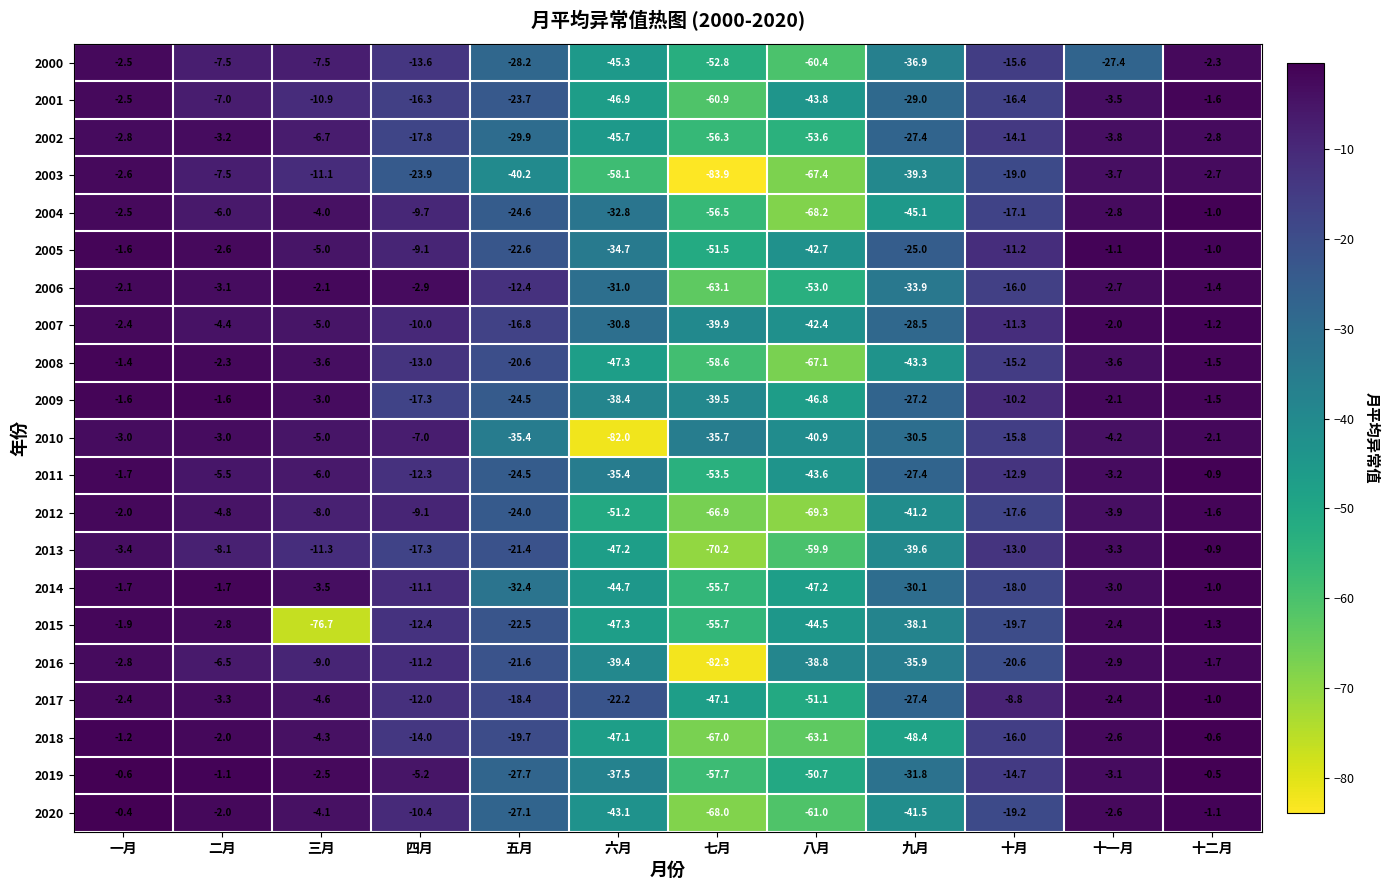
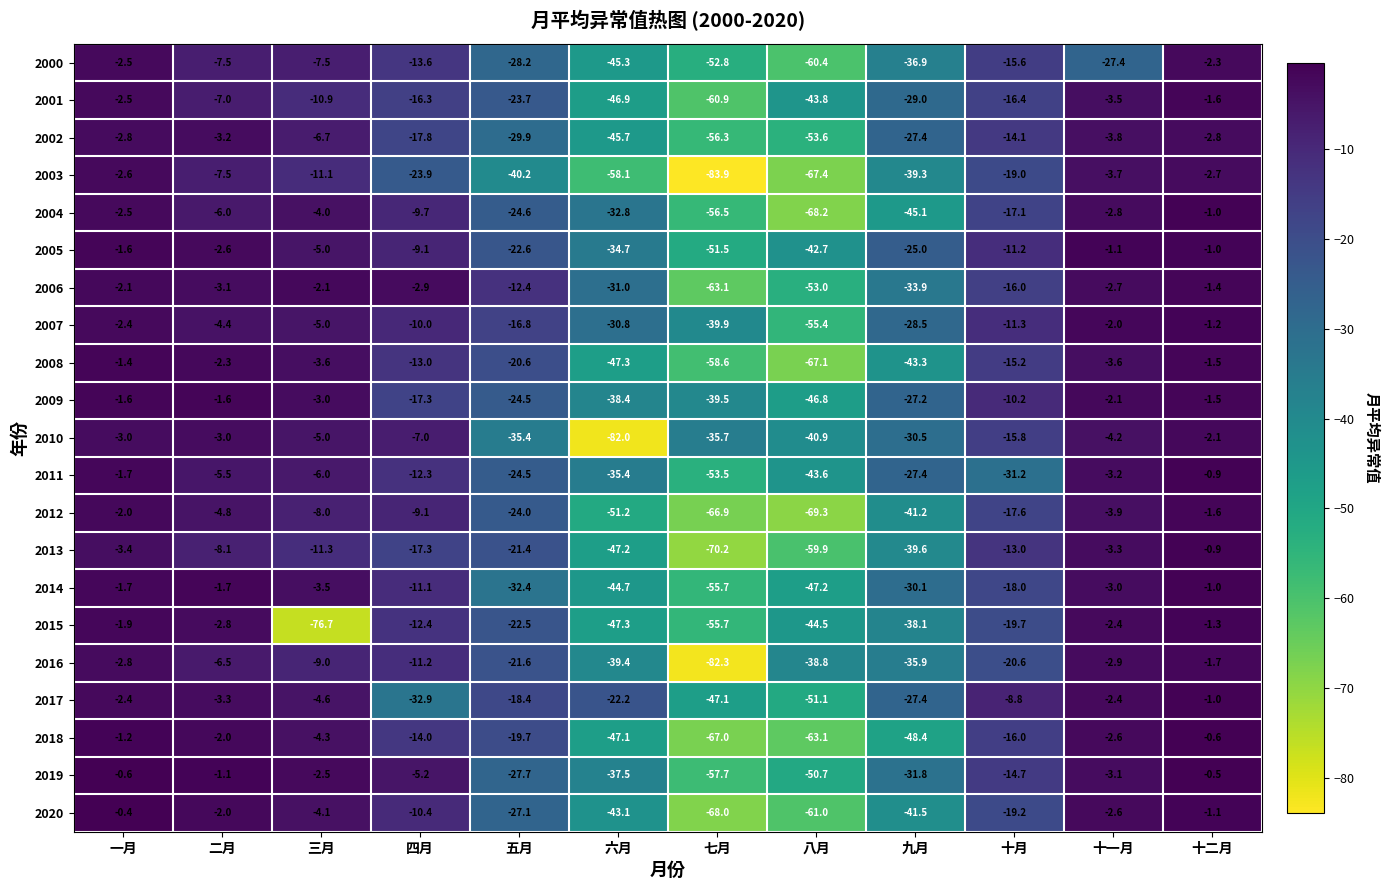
2007, 八月: -42.4 -> -55.4
2011, 十月: -12.9 -> -31.2
2017, 四月: -12.0 -> -32.9
